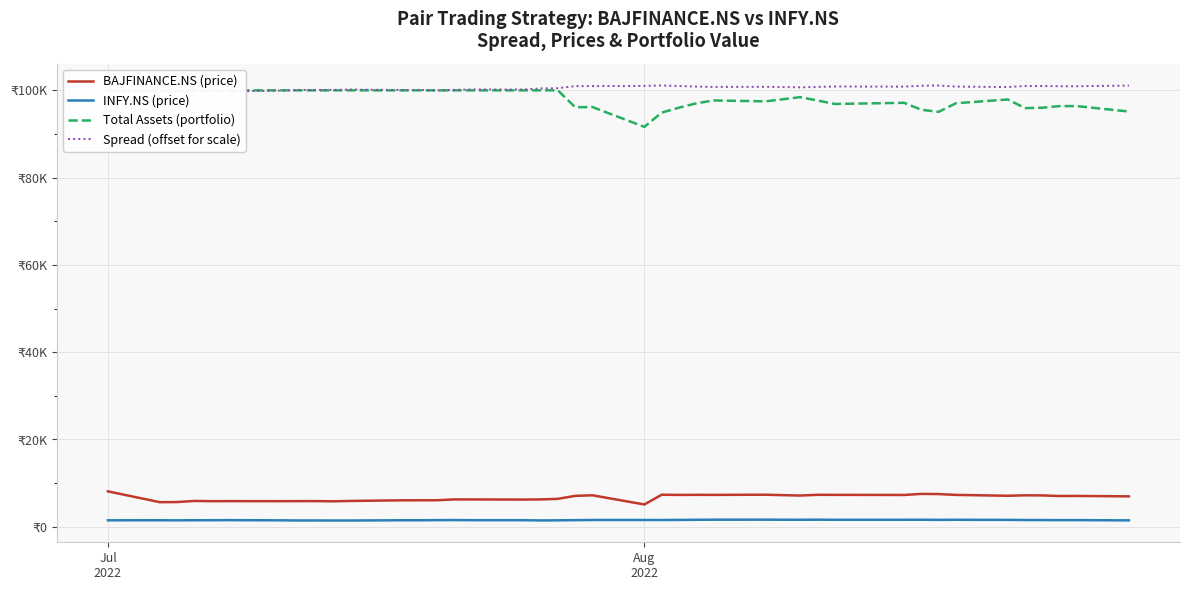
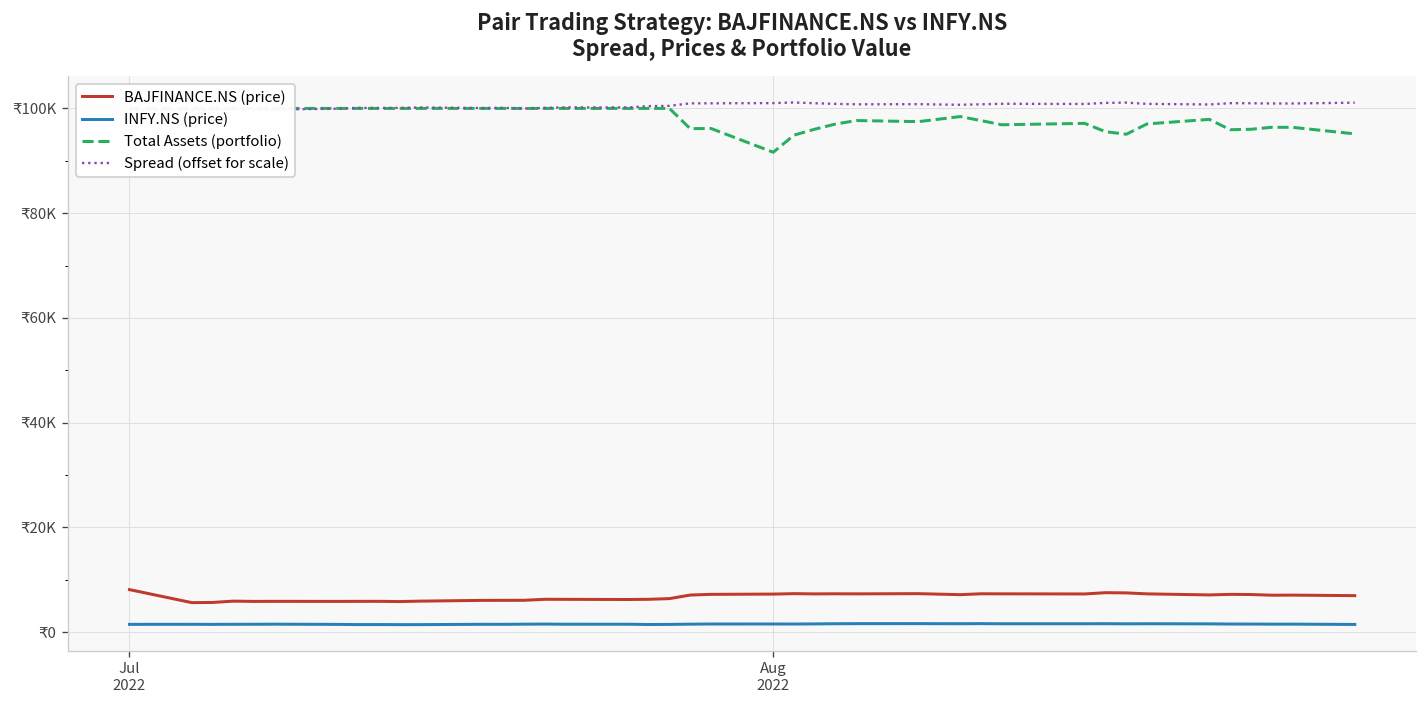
BAJFINANCE.NS (price), Aug 2022: ₹5000 -> ₹7000
